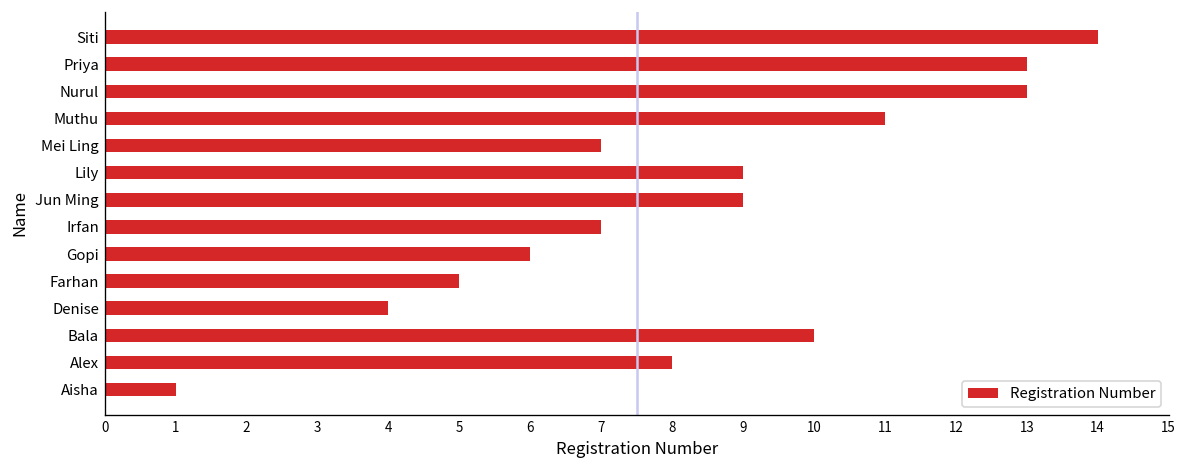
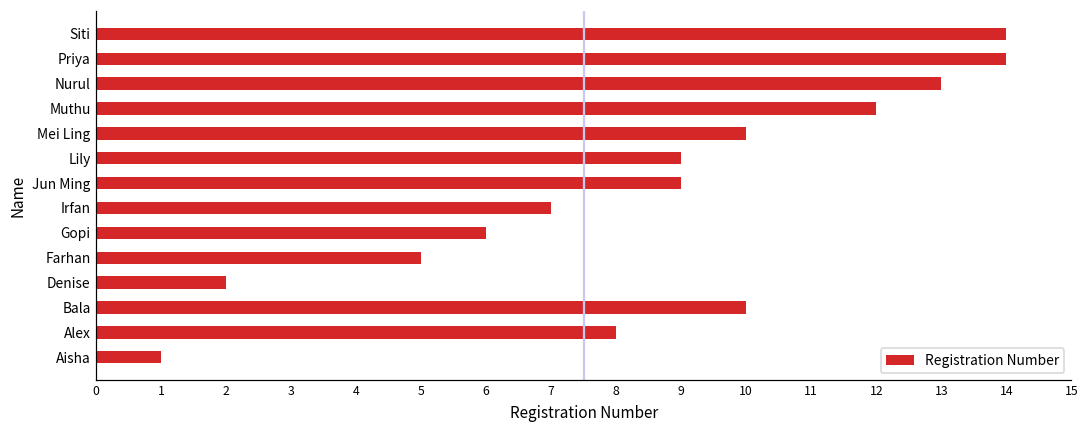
Priya: 13 -> 14
Muthu: 11 -> 12
Mei Ling: 7 -> 10
Denise: 4 -> 2
